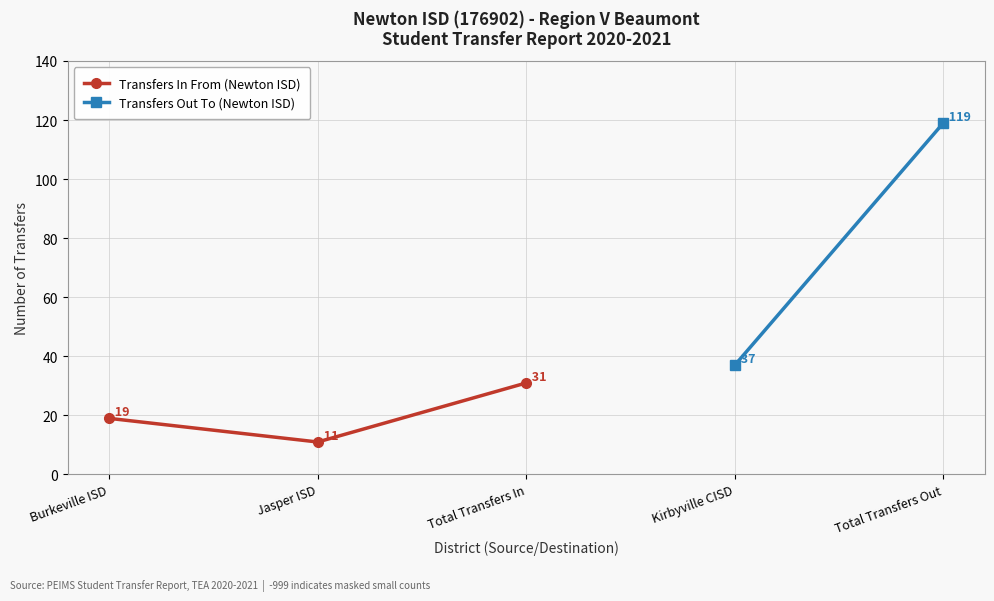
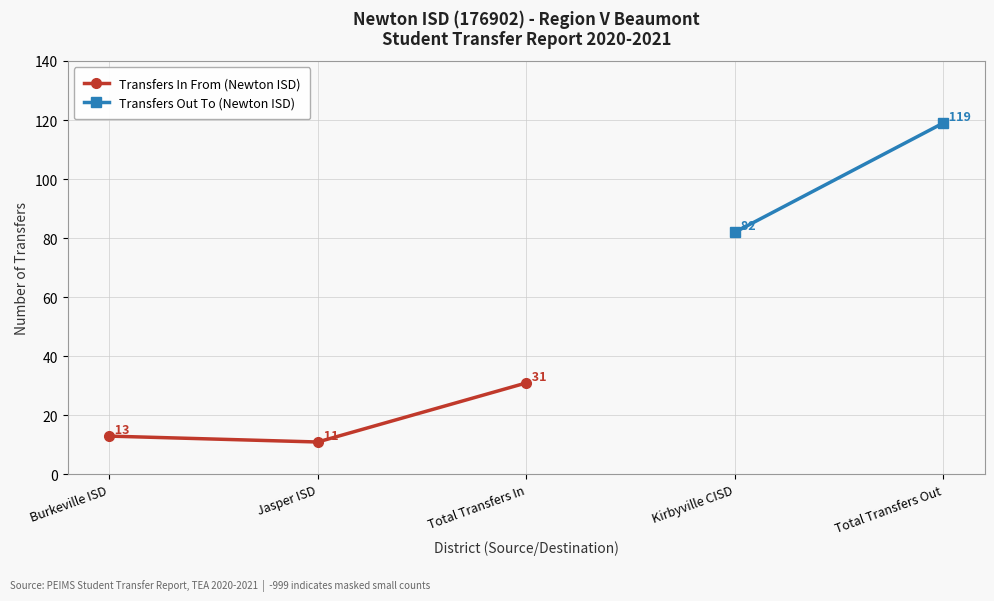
Transfers In From (Newton ISD), Burkeville ISD: 19 -> 13
Transfers Out To (Newton ISD), Kirbyville CISD: 37 -> 82
